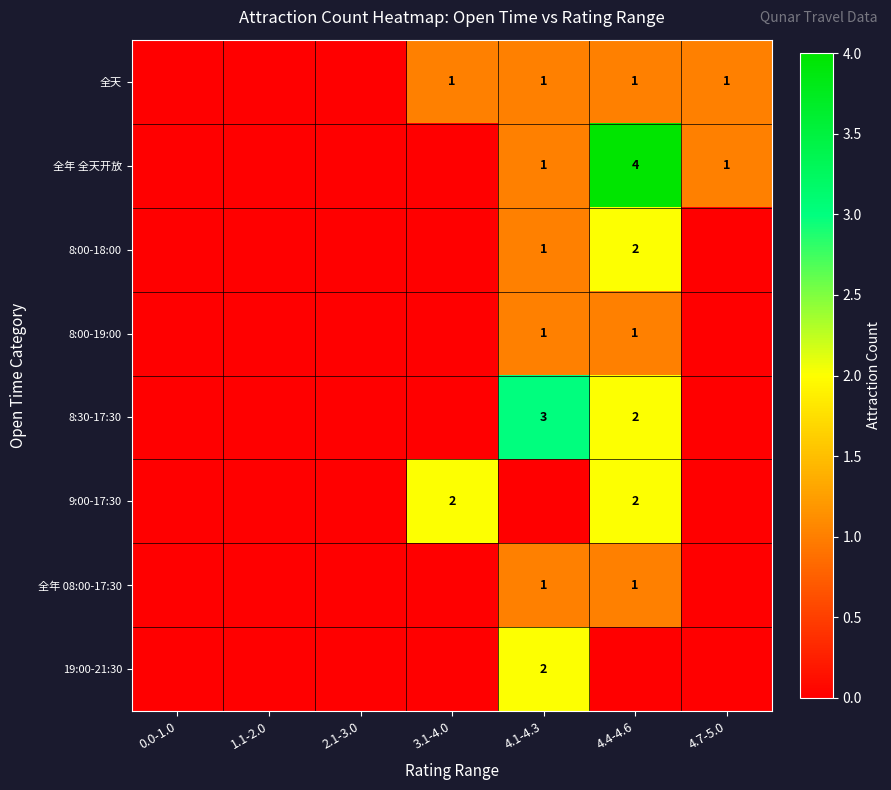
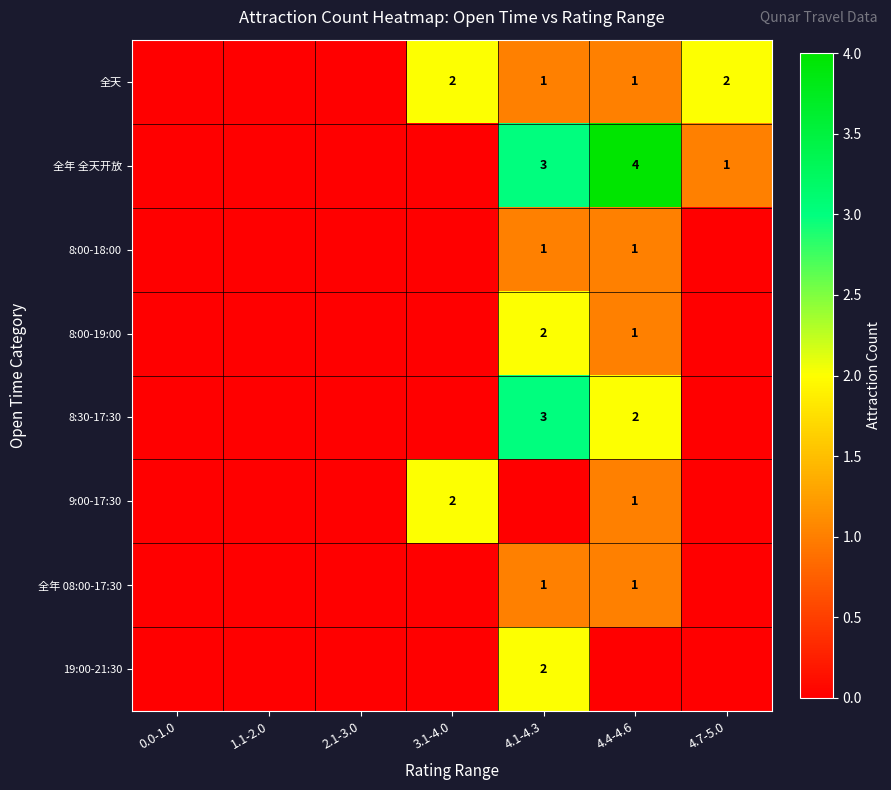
全天, 3.1-4.0: 1 -> 2
全天, 4.7-5.0: 1 -> 2
全年 全天开放, 4.1-4.3: 1 -> 3
8:00-18:00, 4.4-4.6: 2 -> 1
8:00-19:00, 4.1-4.3: 1 -> 2
9:00-17:30, 4.4-4.6: 2 -> 1
